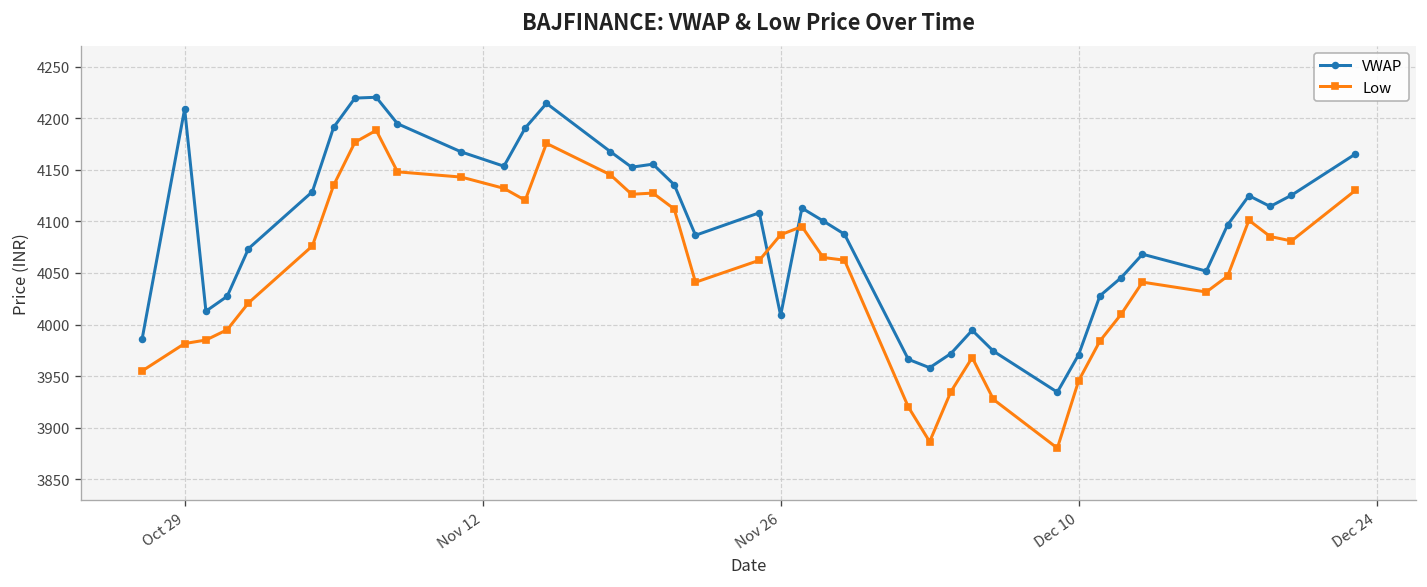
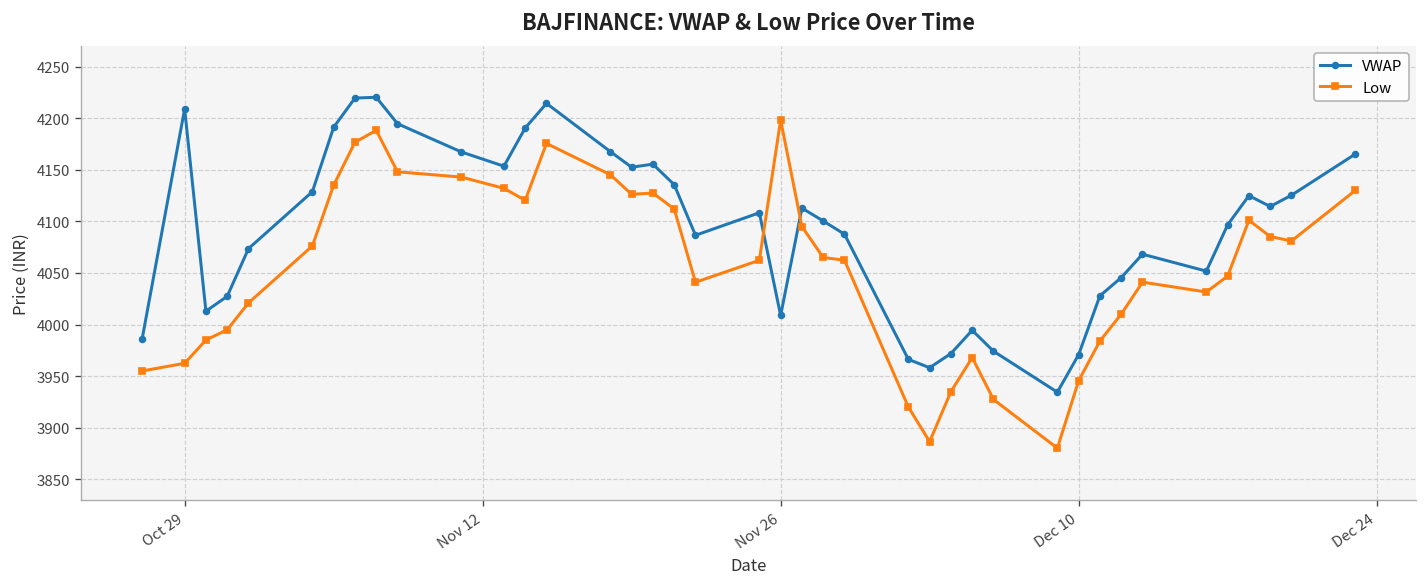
Low, Oct 29: 3980 -> 3960
Low, Nov 26: 4090 -> 4200
